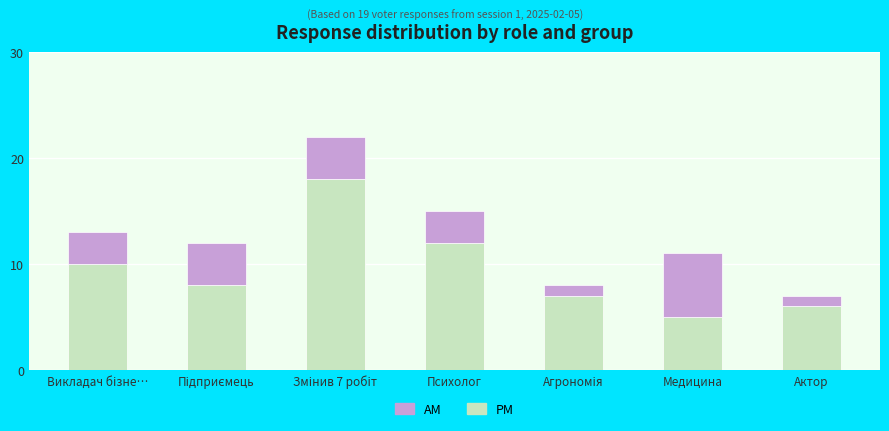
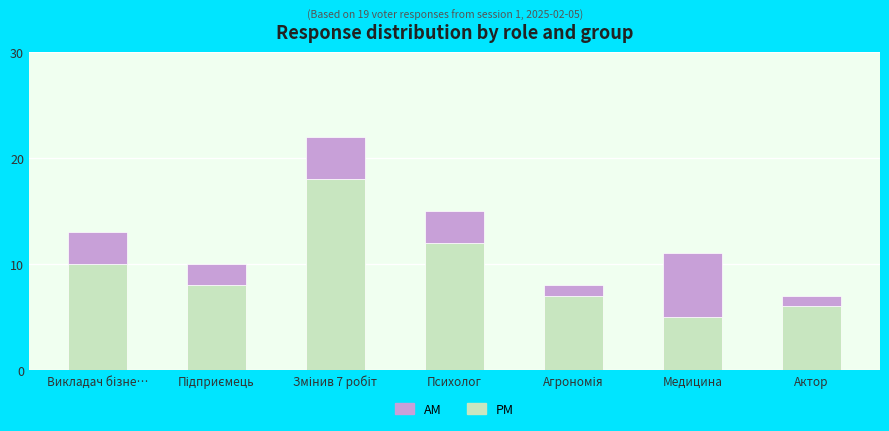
AM, Підприємець: 4 -> 2
